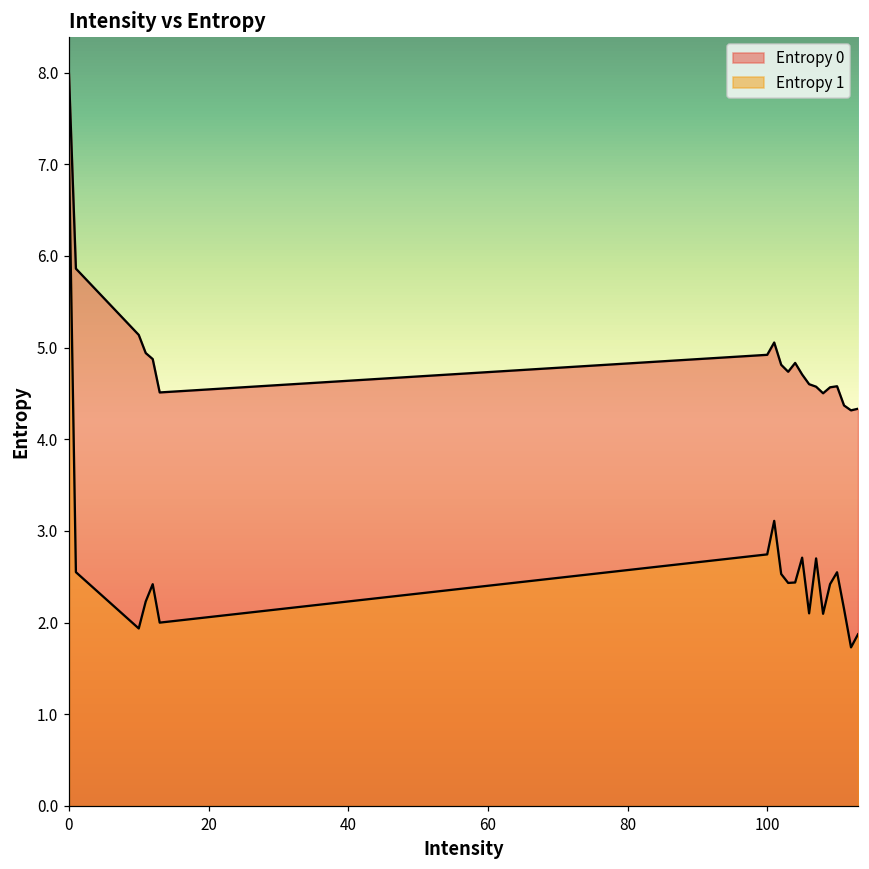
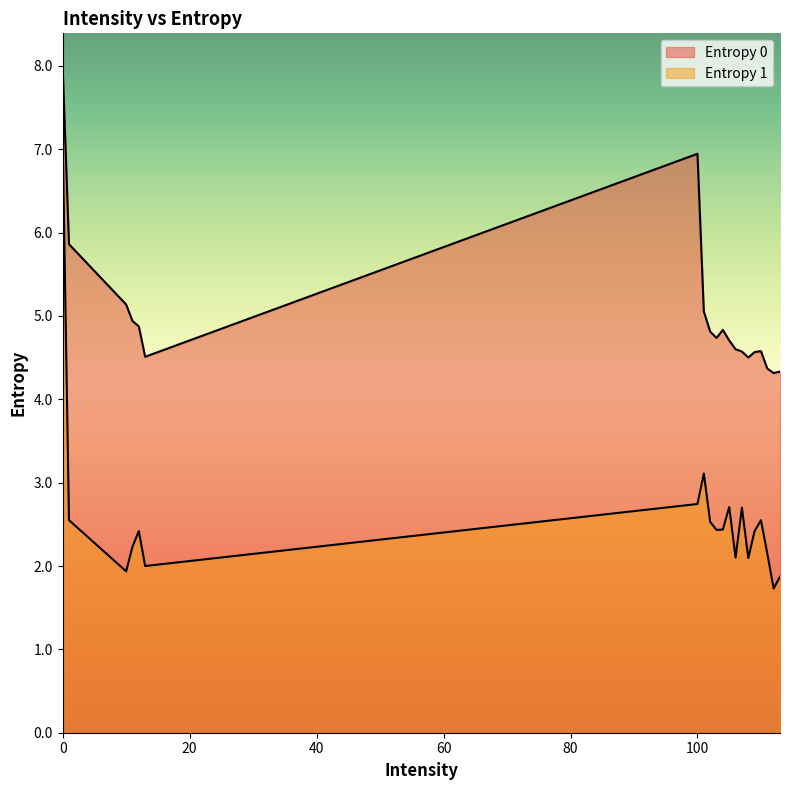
Entropy 0, 100: 4.9 -> 6.9
